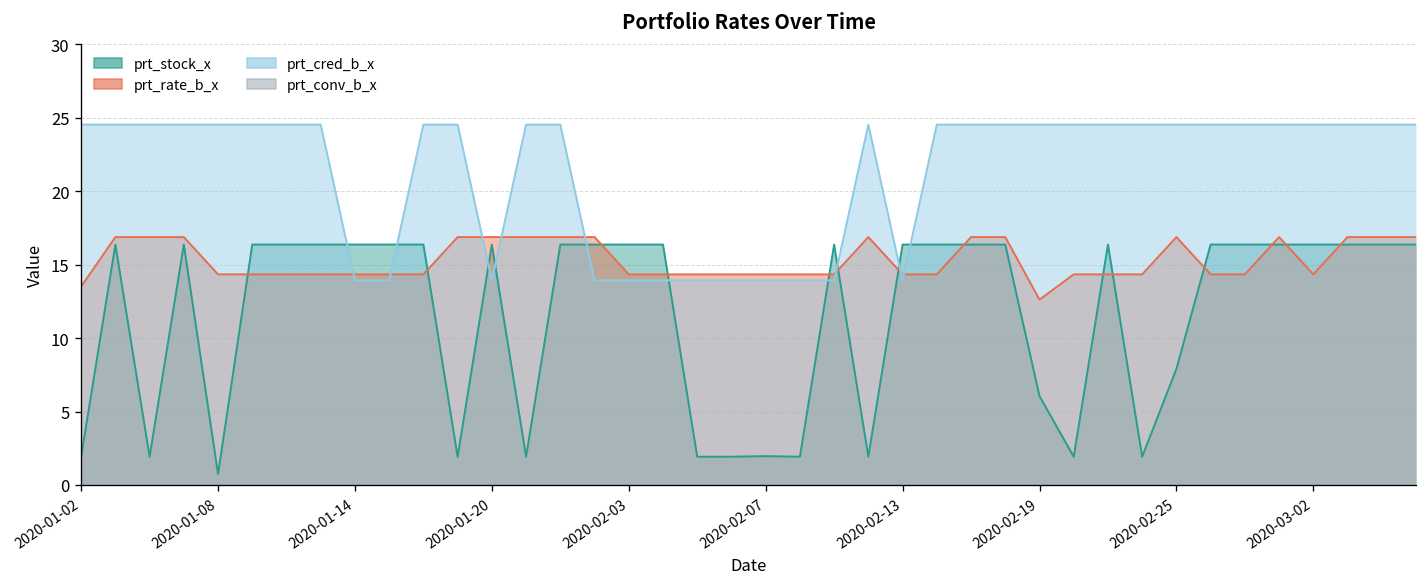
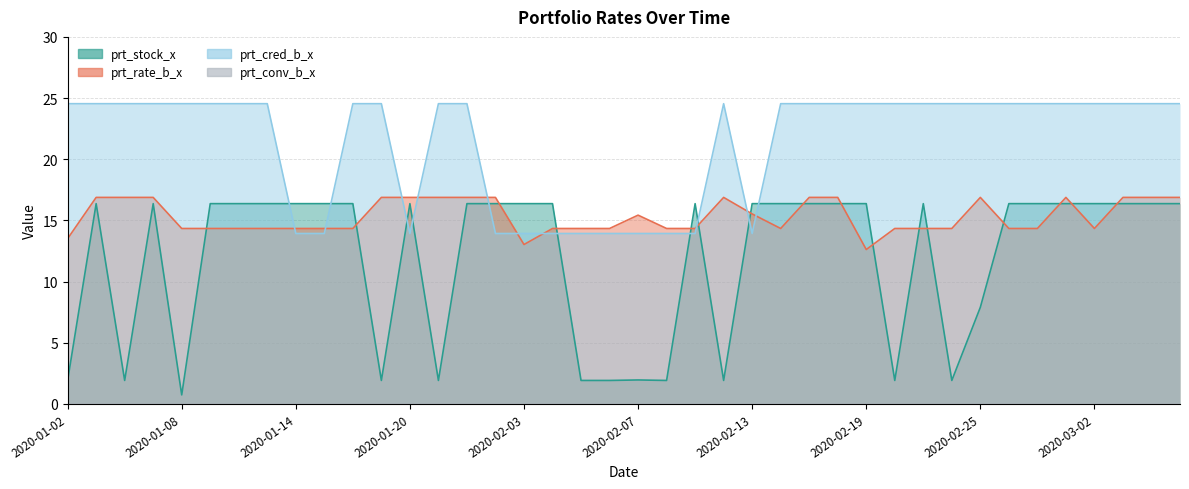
prt_rate_b_x, 2020-02-03: 14.3 -> 13.0
prt_rate_b_x, 2020-02-07: 14.3 -> 15.4
prt_rate_b_x, 2020-02-13: 14.3 -> 15.5
prt_stock_x, 2020-02-19: 6.1 -> 16.4
